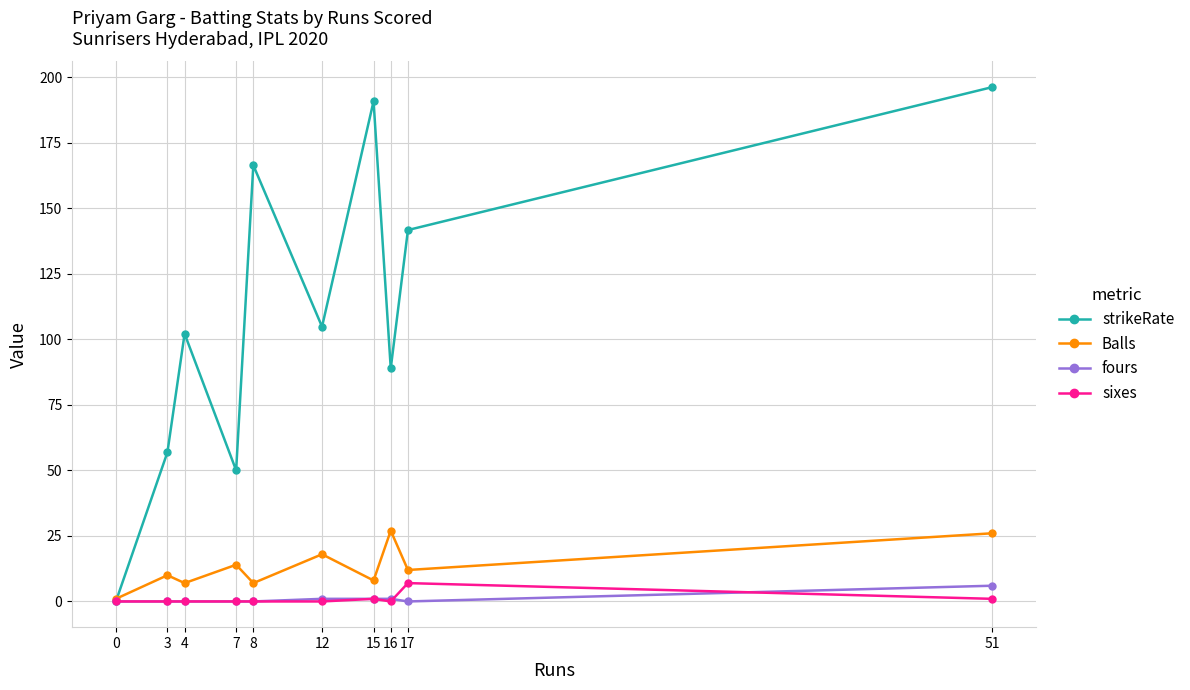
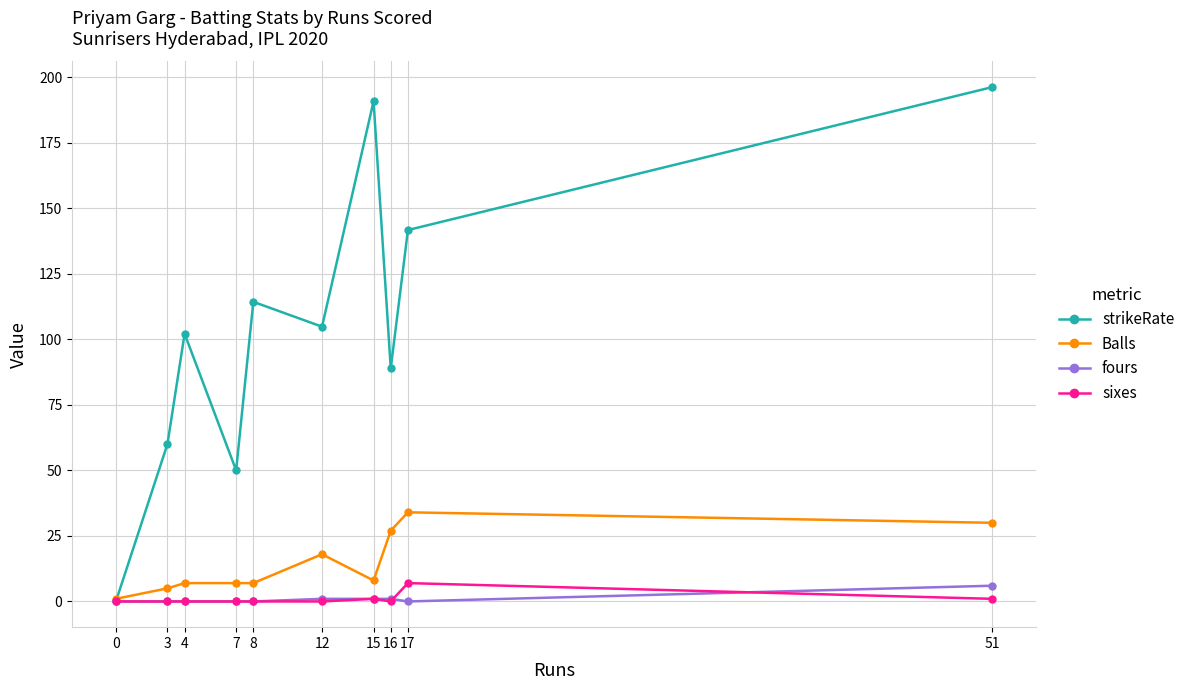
strikeRate, 3: 57 -> 60
Balls, 3: 10 -> 5
Balls, 7: 14 -> 7
strikeRate, 8: 166 -> 114
Balls, 17: 12 -> 34
Balls, 51: 26 -> 30
